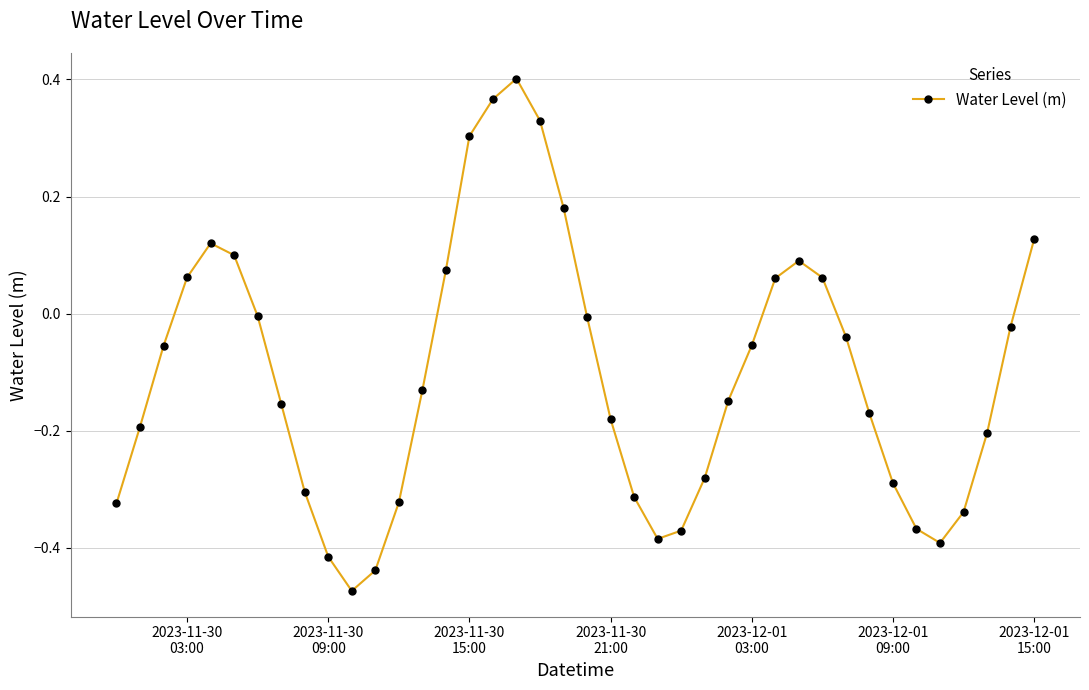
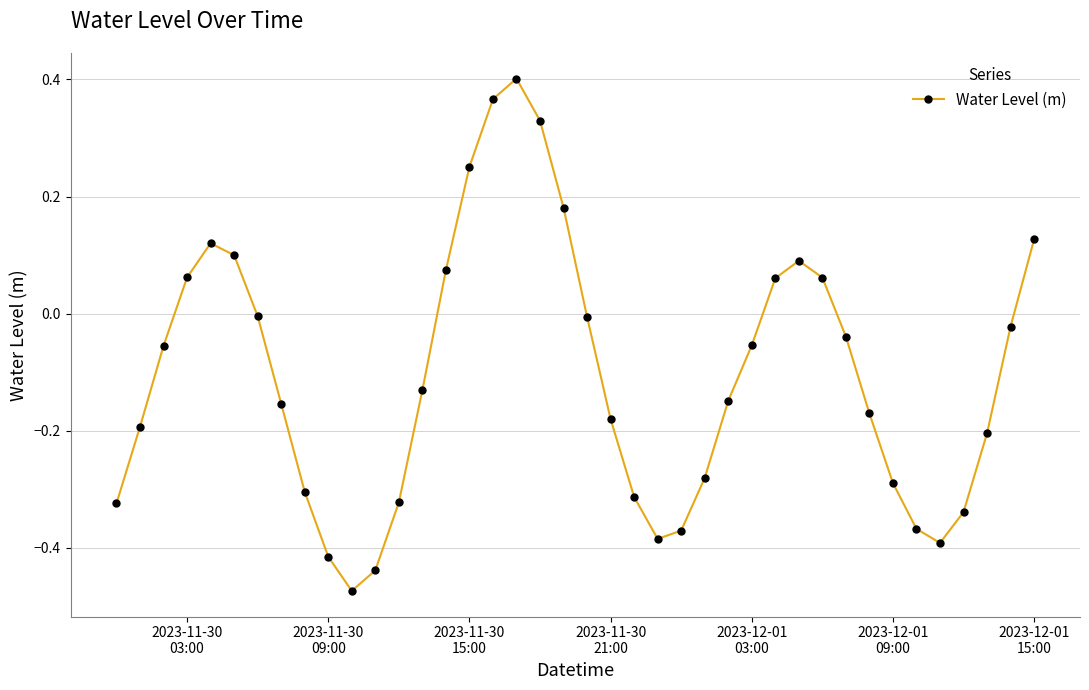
2023-11-30 15:00: 0.30 -> 0.25
